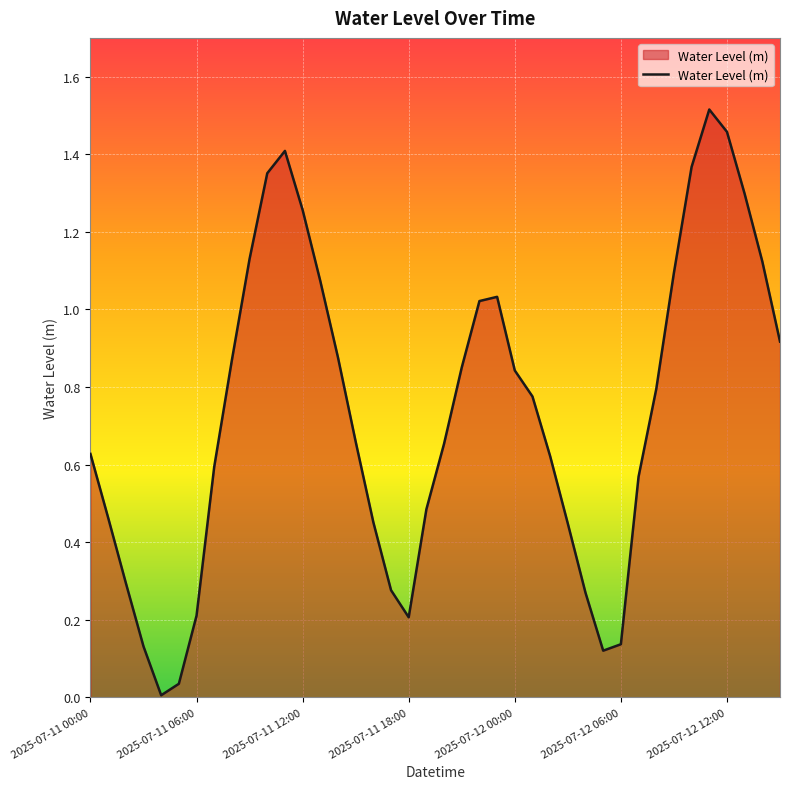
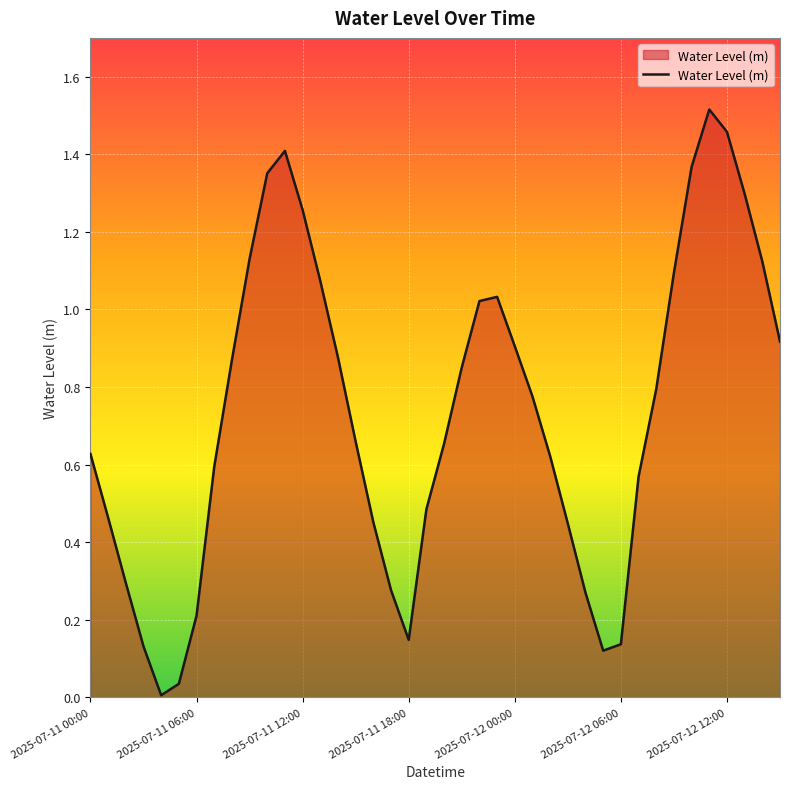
2025-07-11 18:00: 0.21 -> 0.15
2025-07-12 00:00: 0.84 -> 0.91
